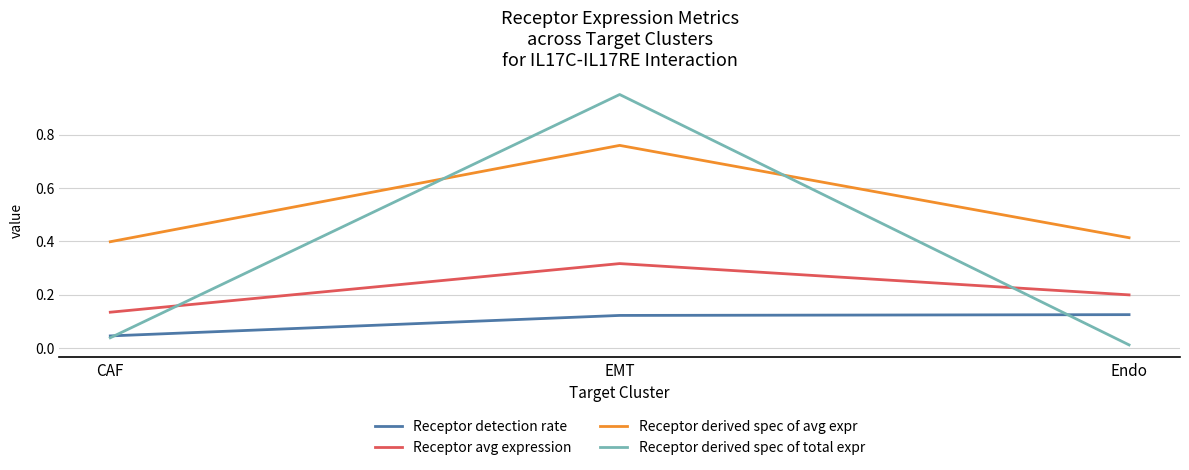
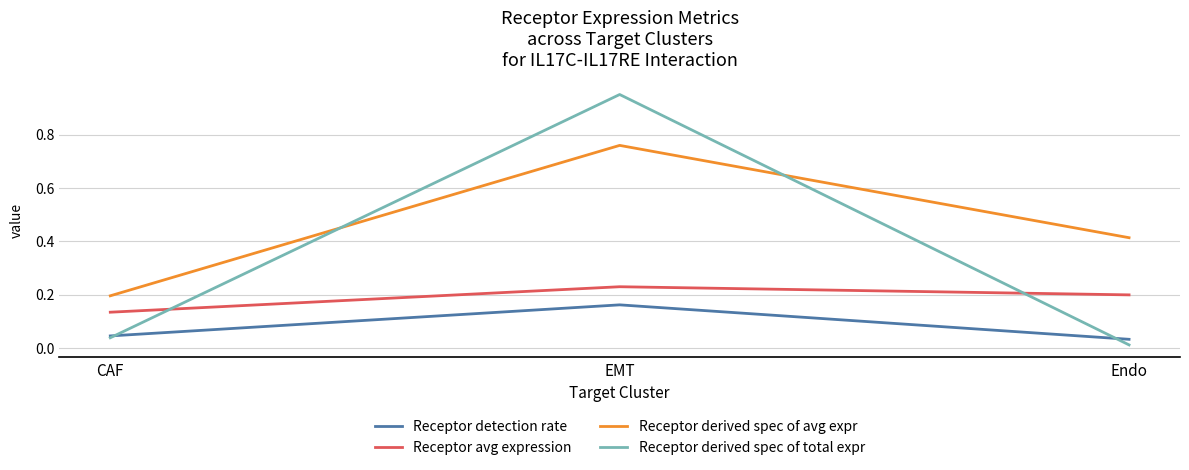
Receptor derived spec of avg expr, CAF: 0.40 -> 0.20
Receptor detection rate, EMT: 0.12 -> 0.16
Receptor avg expression, EMT: 0.32 -> 0.23
Receptor detection rate, Endo: 0.12 -> 0.03
